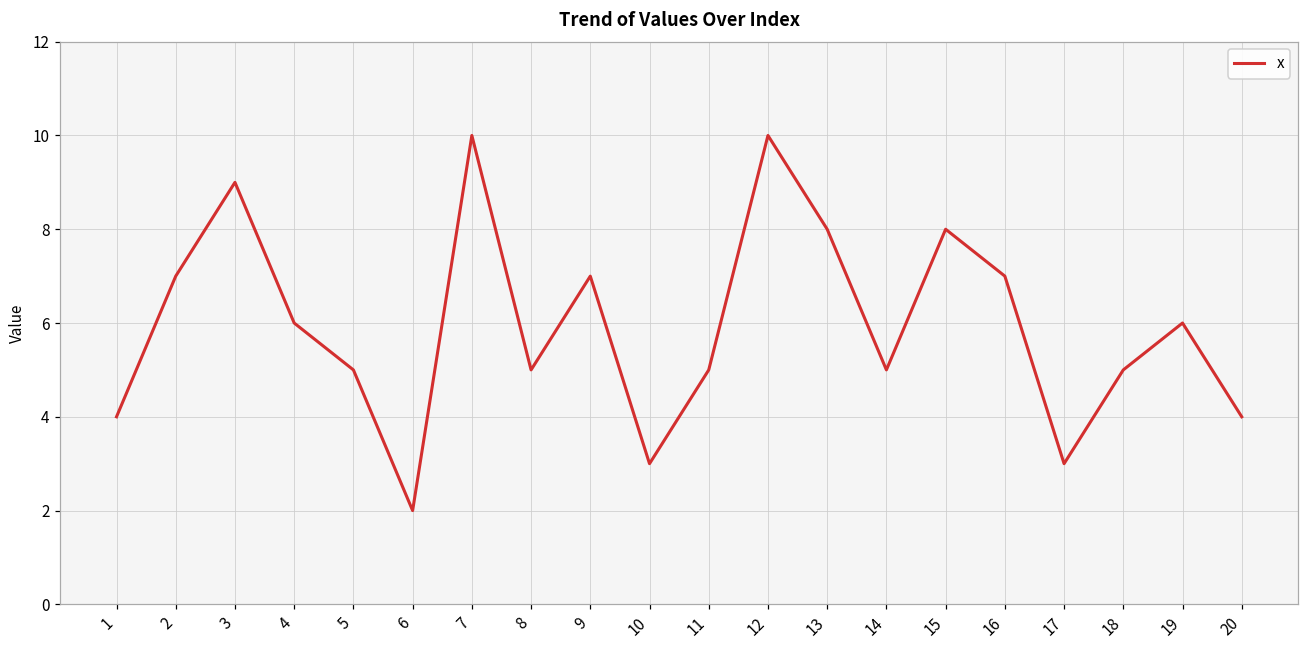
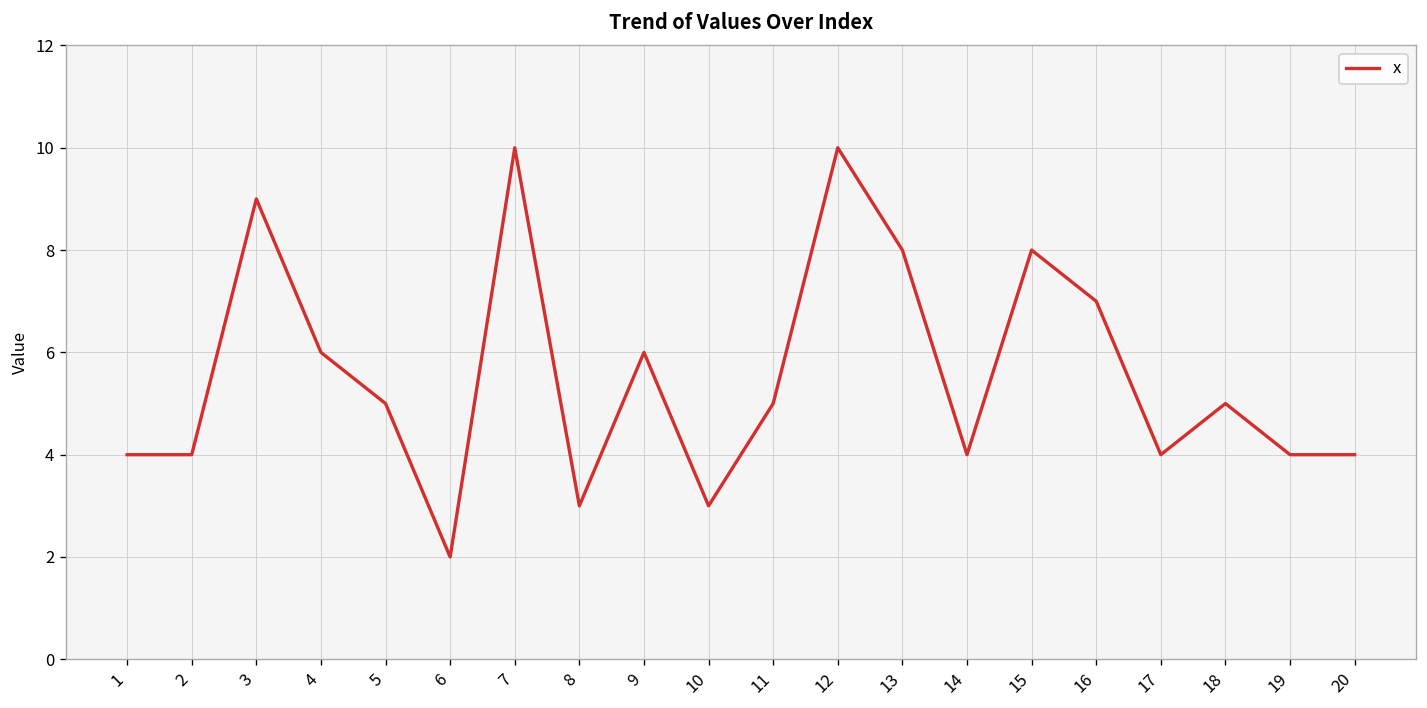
2: 7 -> 4
8: 5 -> 3
9: 7 -> 6
14: 5 -> 4
17: 3 -> 4
19: 6 -> 4
